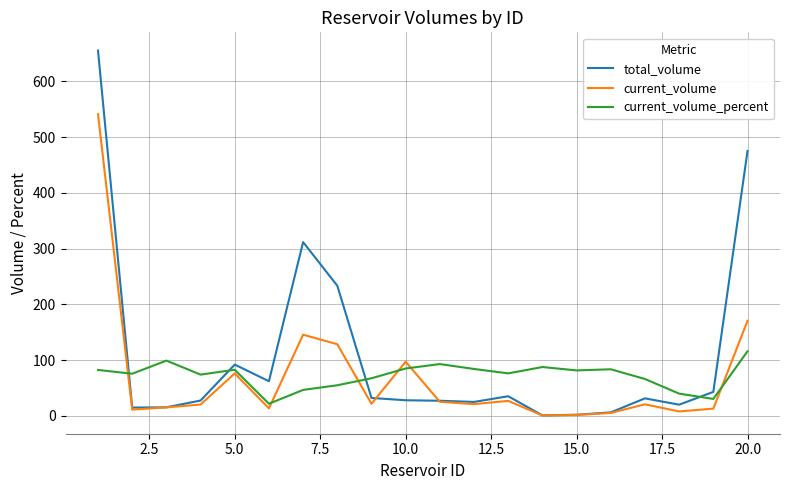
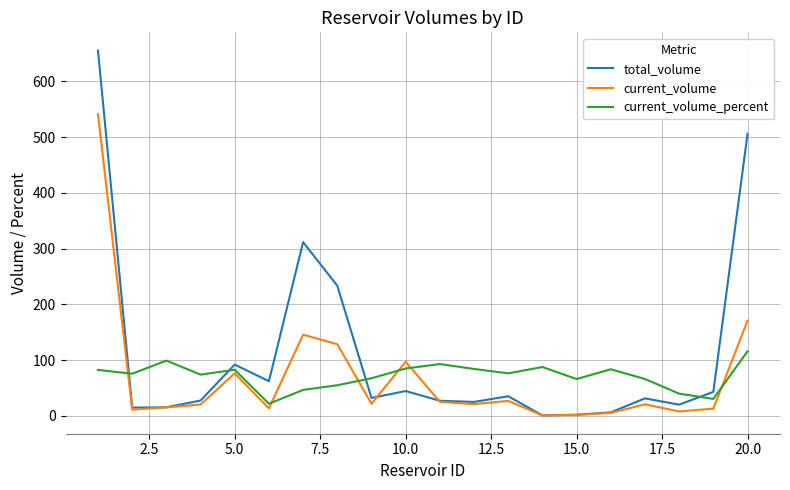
total_volume, 10.0: 30 -> 40
current_volume_percent, 15.0: 80 -> 70
total_volume, 20.0: 480 -> 510
